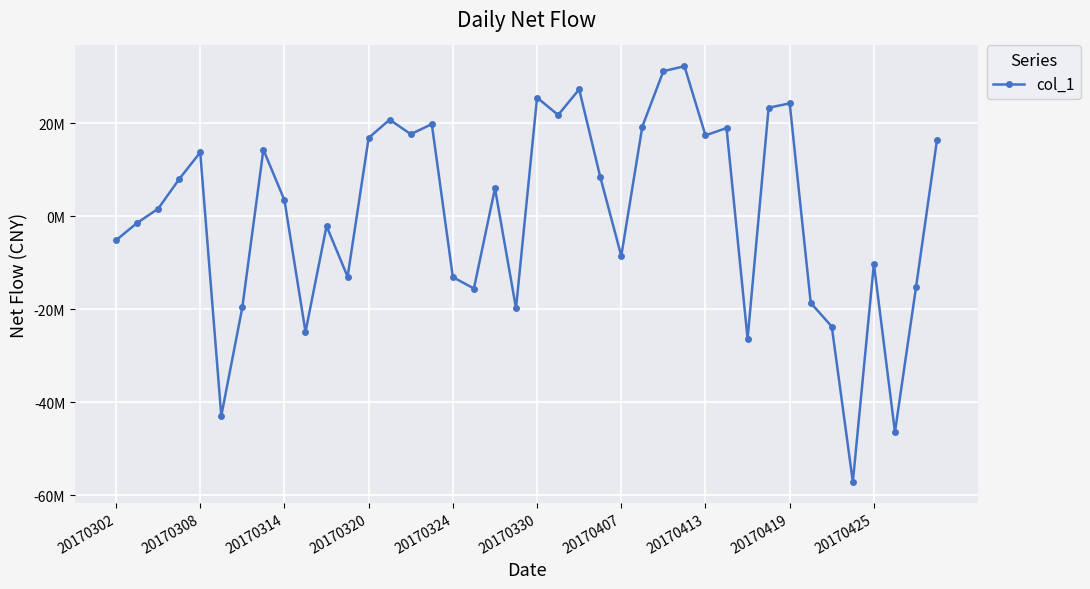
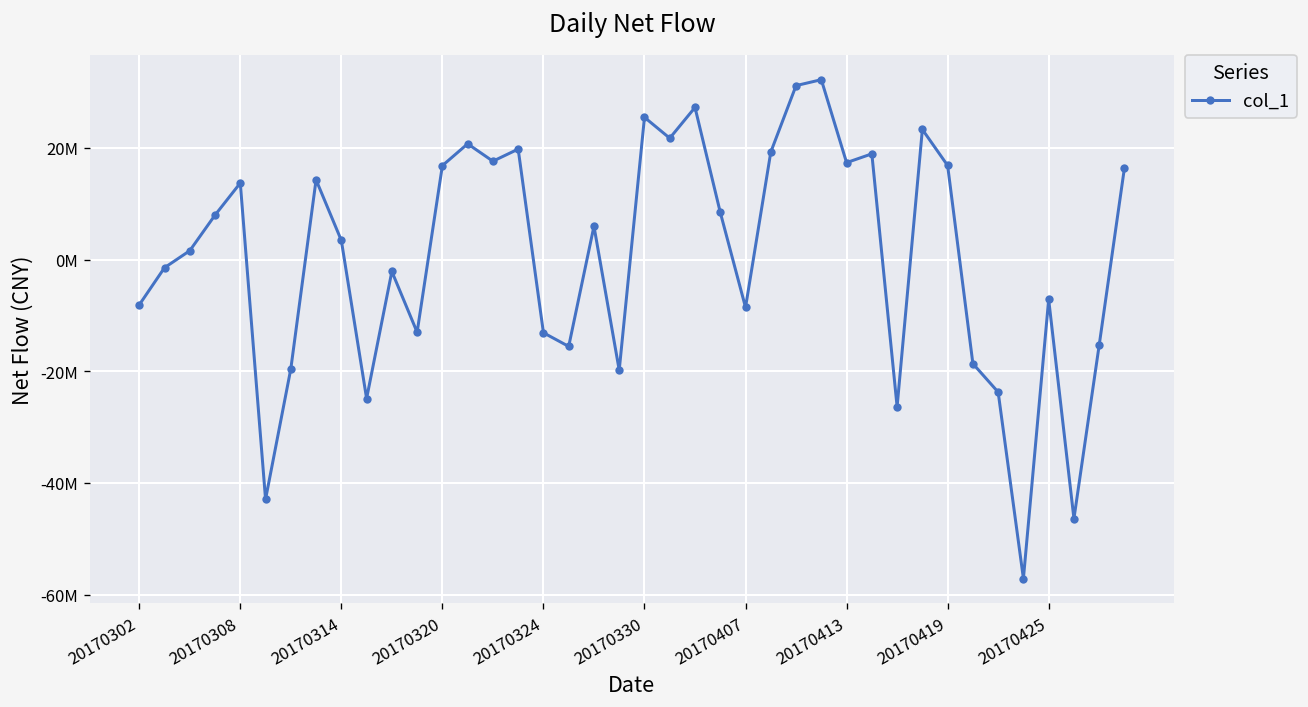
20170302: -5000000 -> -8000000
20170419: 24000000 -> 17000000
20170425: -10000000 -> -7000000
